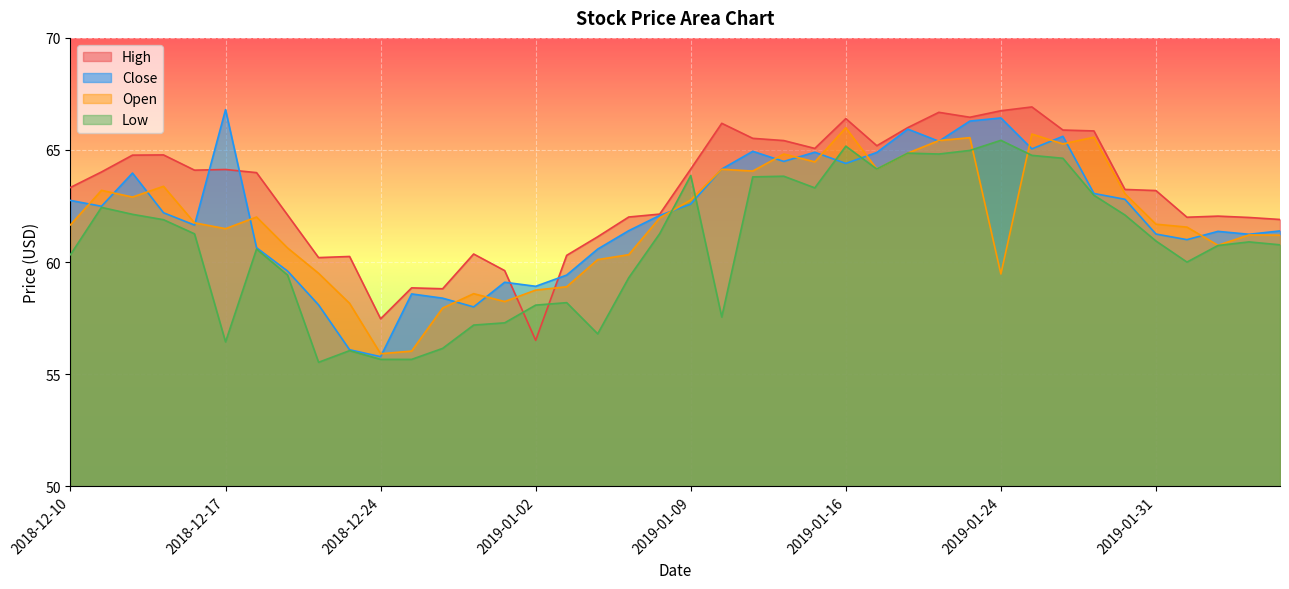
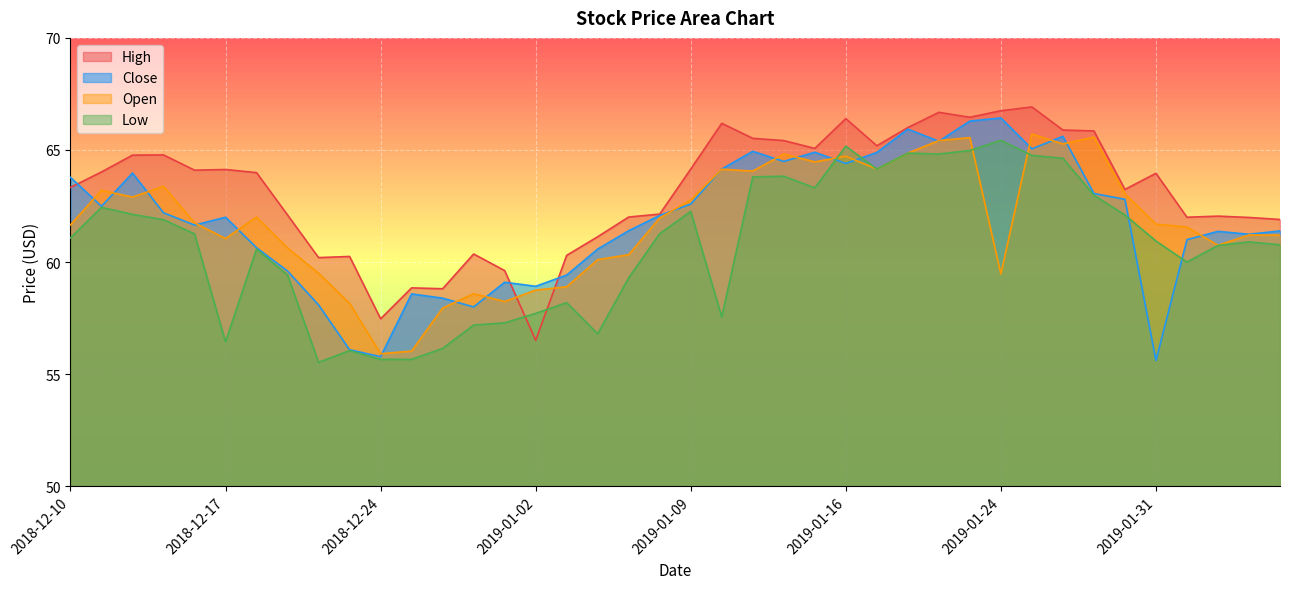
Close, 2018-12-10: 62.8 -> 63.8
Low, 2018-12-10: 60.3 -> 61.1
Close, 2018-12-17: 66.8 -> 62.0
Open, 2018-12-17: 61.5 -> 61.1
Low, 2019-01-02: 58.1 -> 57.7
Low, 2019-01-09: 63.9 -> 62.3
Open, 2019-01-16: 66.0 -> 64.7
High, 2019-01-31: 63.2 -> 64.0
Close, 2019-01-31: 61.3 -> 55.6
